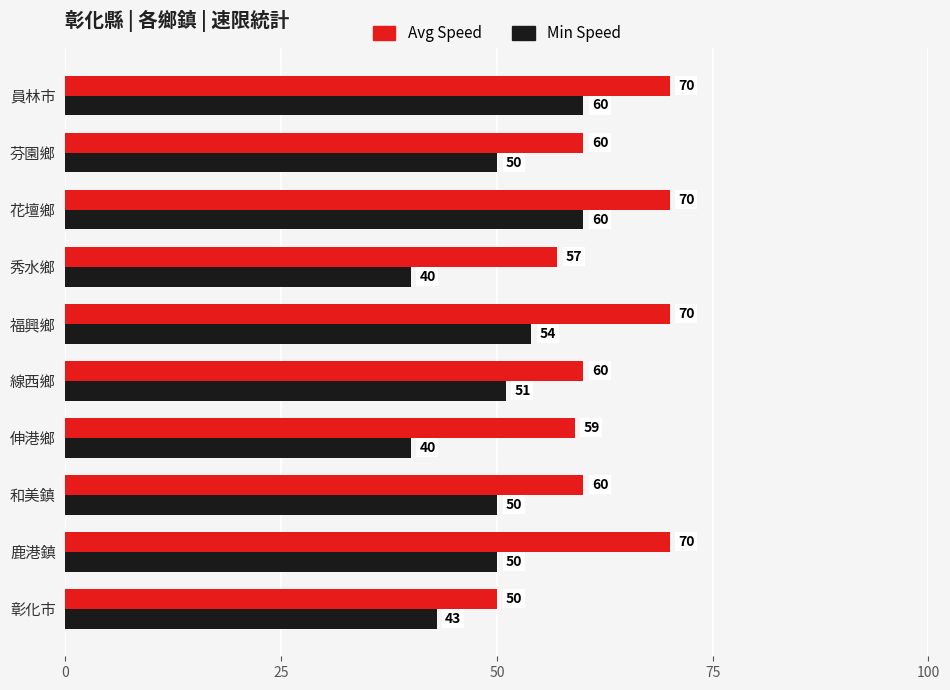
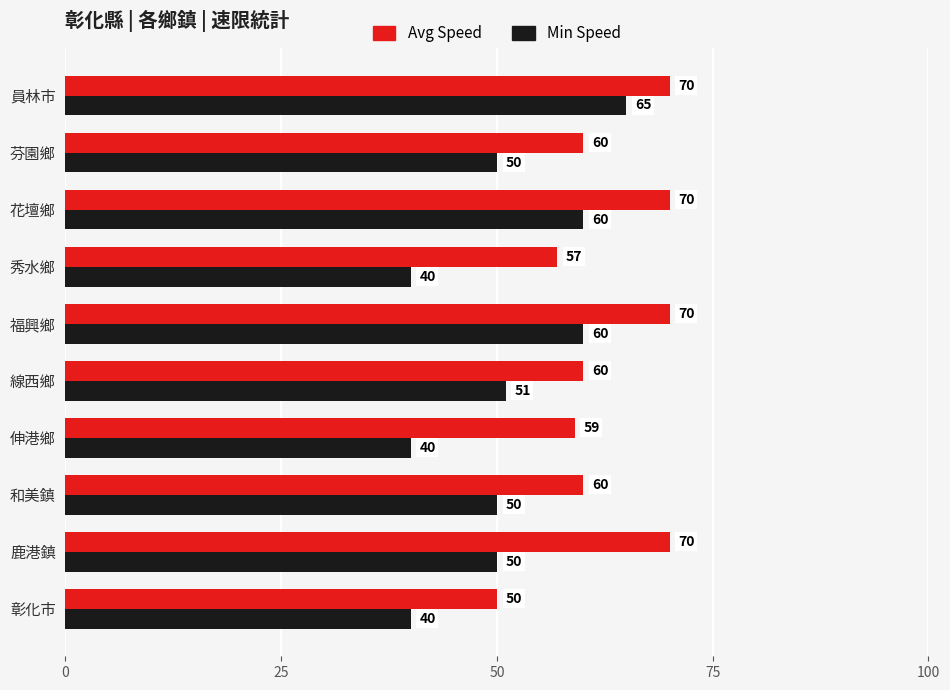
Min Speed, 員林市: 60 -> 65
Min Speed, 福興鄉: 54 -> 60
Min Speed, 彰化市: 43 -> 40
